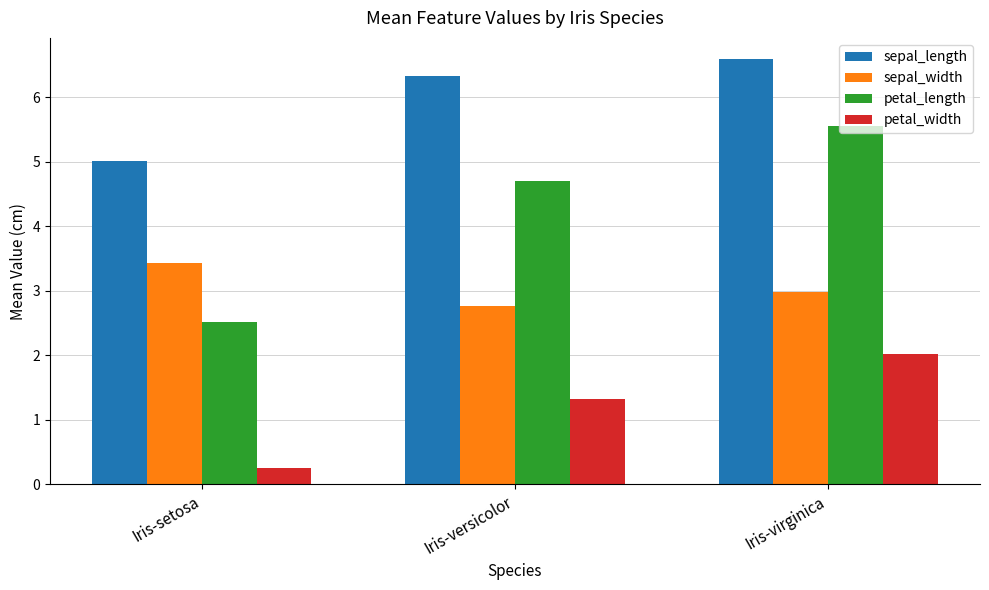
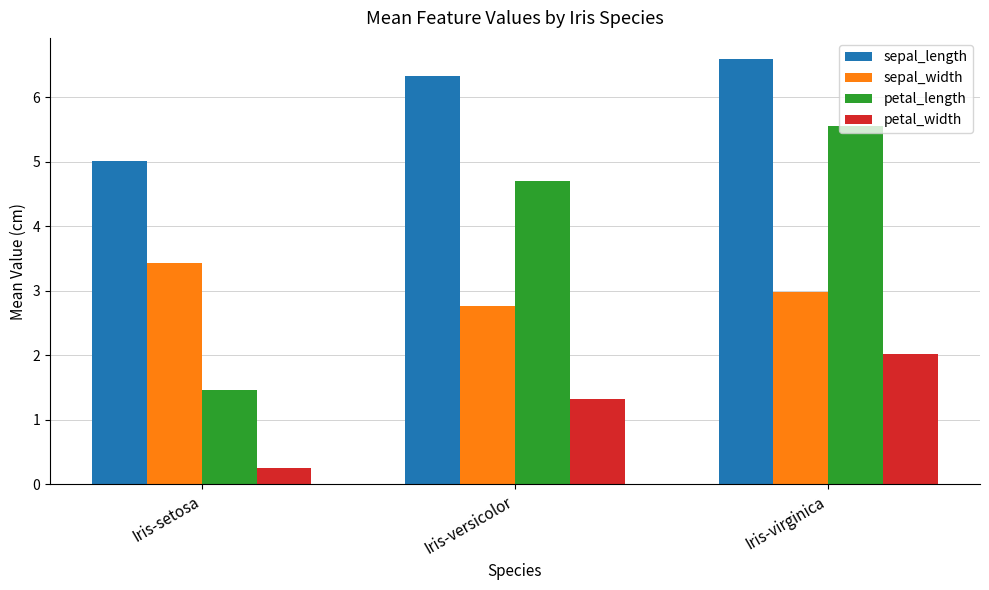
petal_length, Iris-setosa: 2.5 -> 1.5
